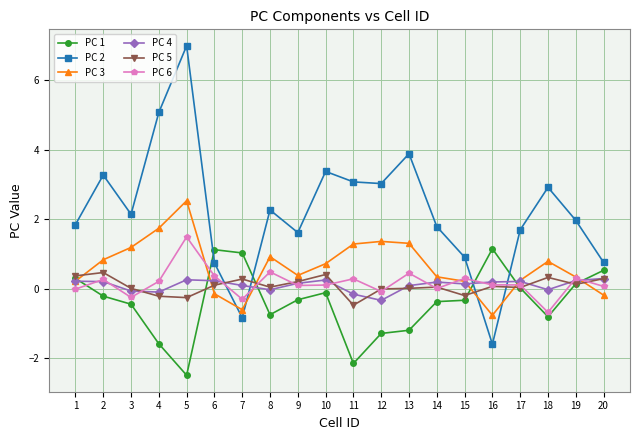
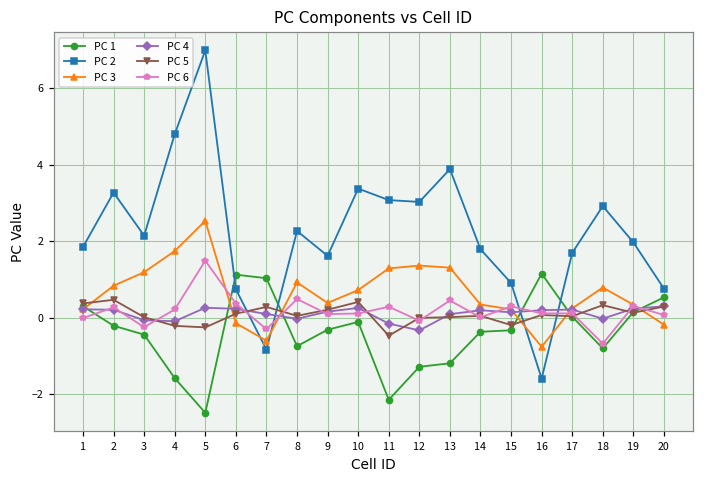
PC 2, 4: 5.1 -> 4.8
